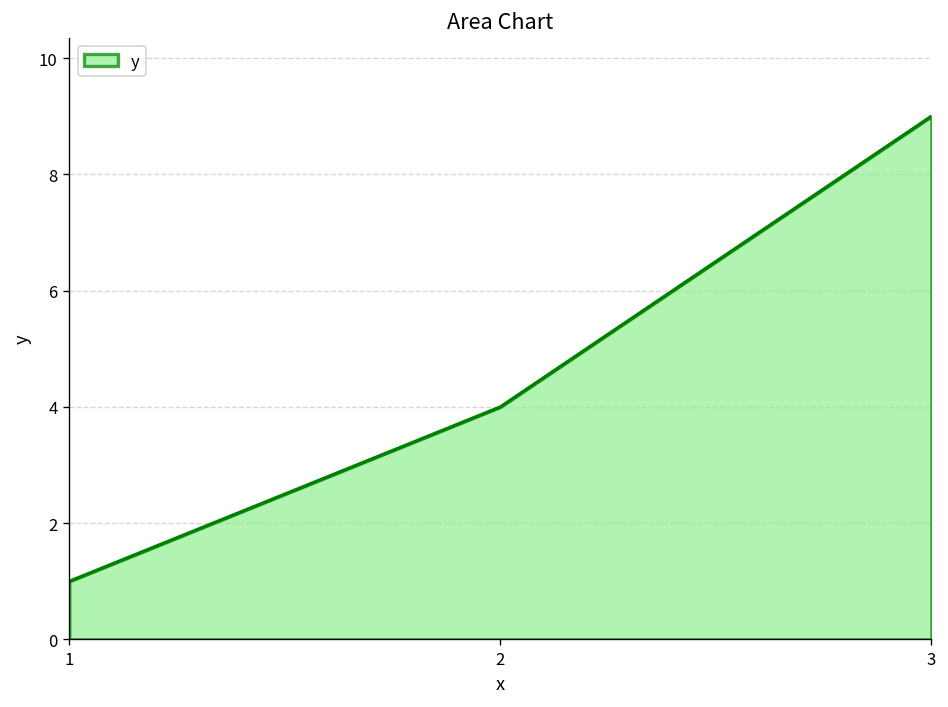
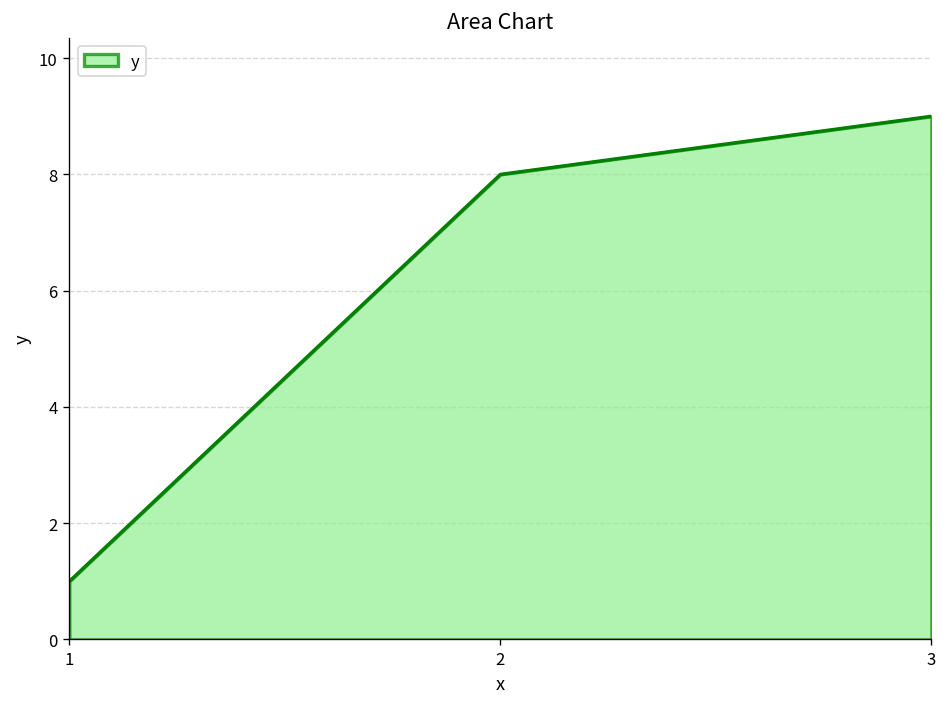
2: 4 -> 8
